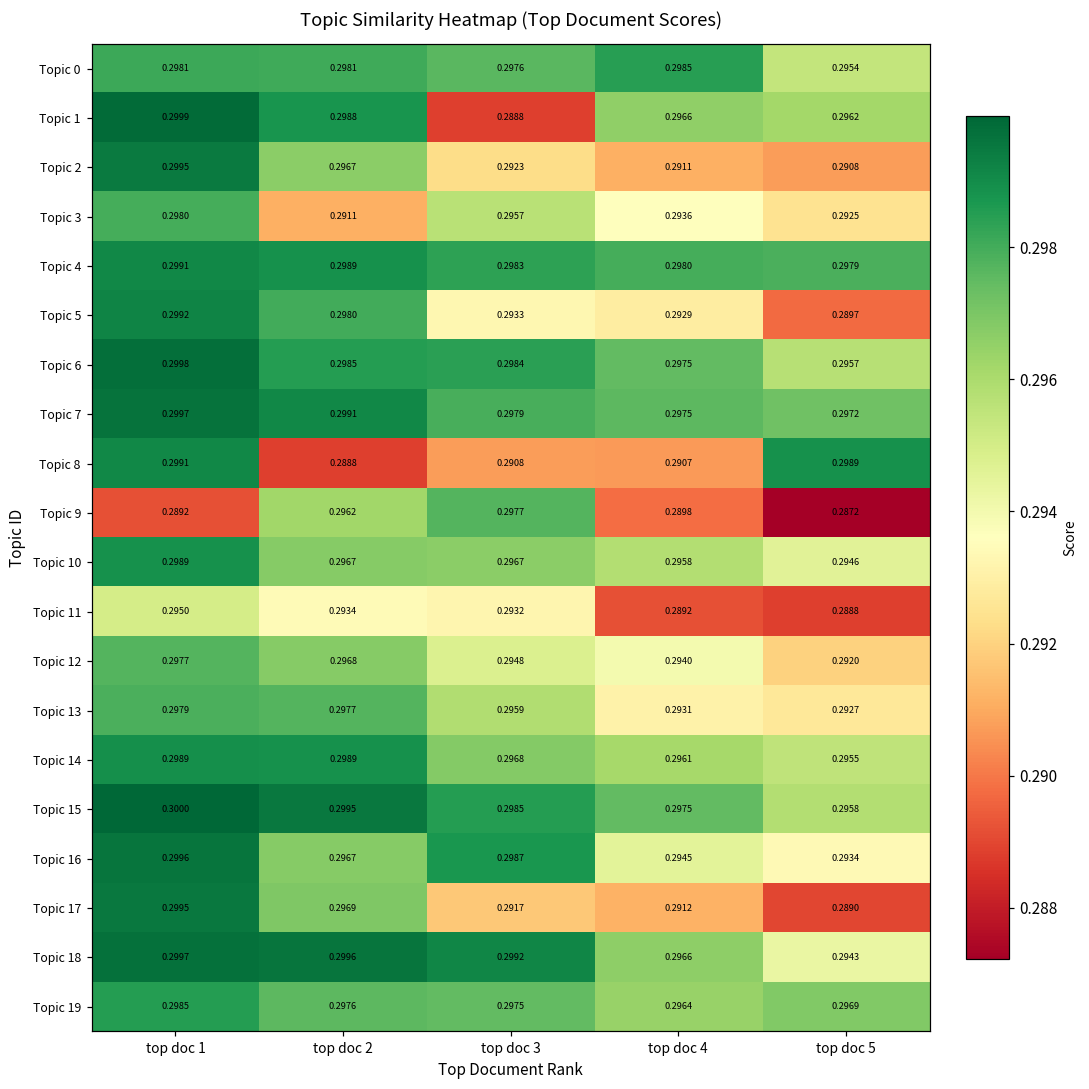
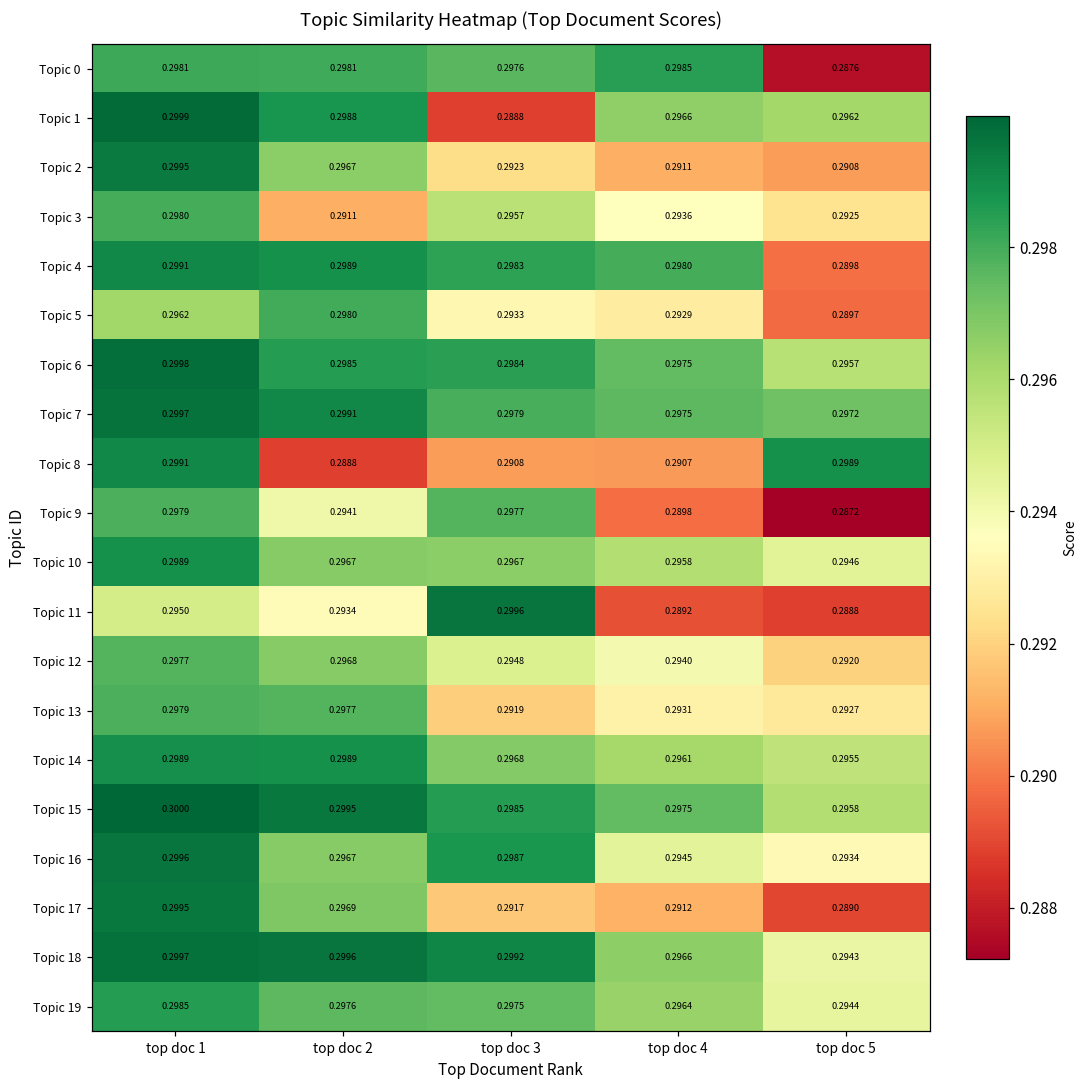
Topic 0, top doc 5: 0.2954 -> 0.2876
Topic 4, top doc 5: 0.2979 -> 0.2898
Topic 5, top doc 1: 0.2992 -> 0.2962
Topic 9, top doc 1: 0.2892 -> 0.2979
Topic 9, top doc 2: 0.2962 -> 0.2941
Topic 11, top doc 3: 0.2932 -> 0.2996
Topic 13, top doc 3: 0.2959 -> 0.2919
Topic 19, top doc 5: 0.2969 -> 0.2944
